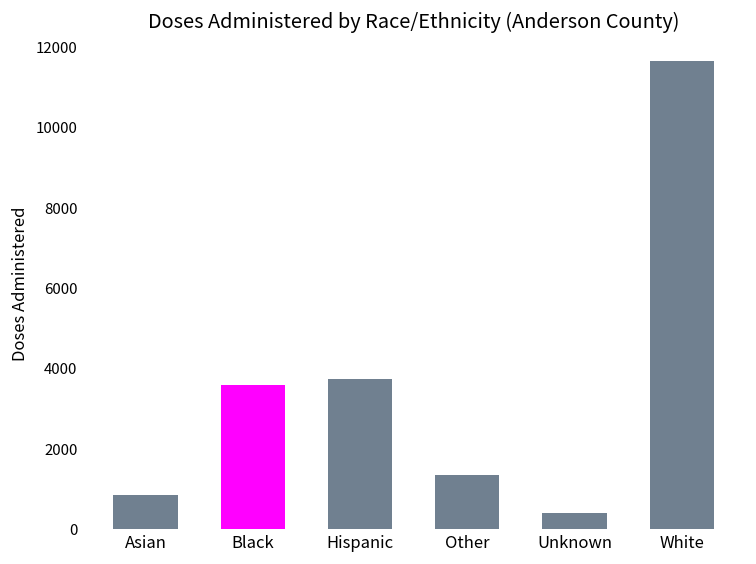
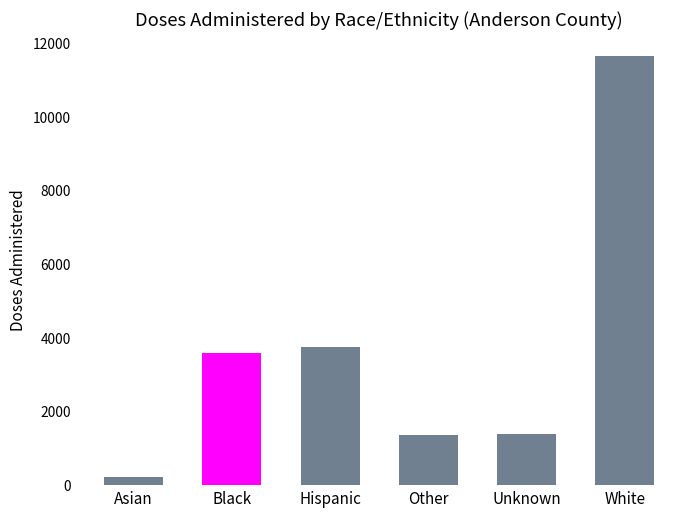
Asian: 900 -> 200
Unknown: 400 -> 1400
